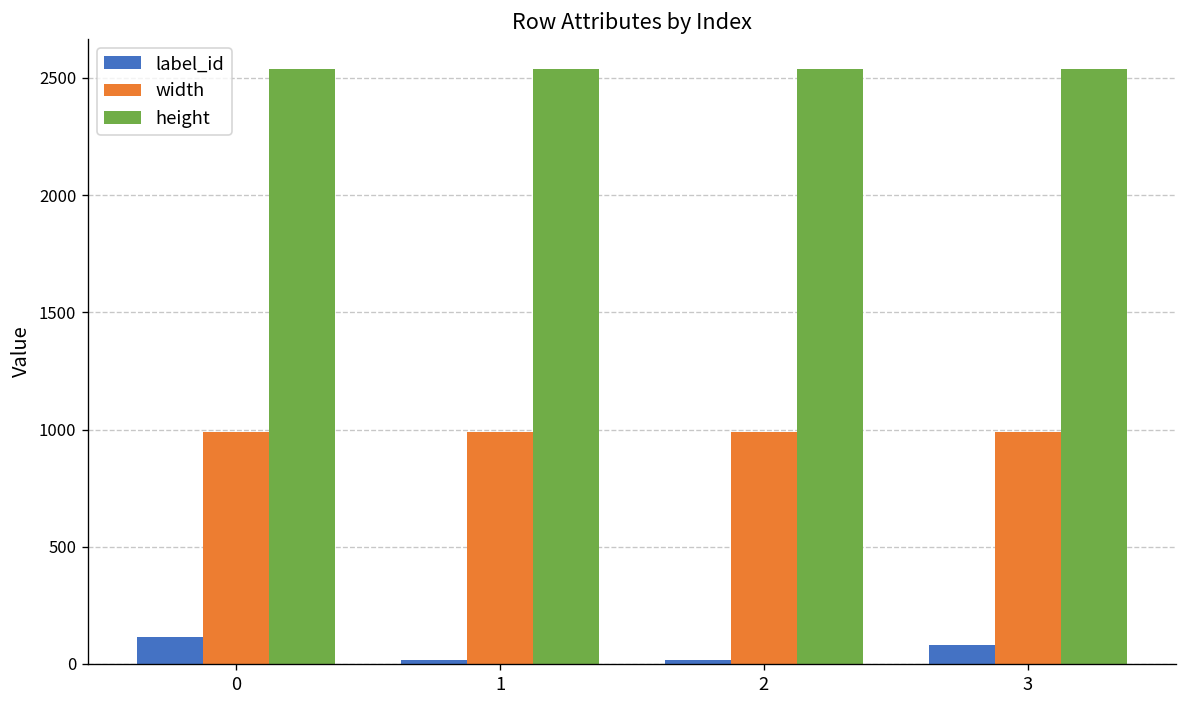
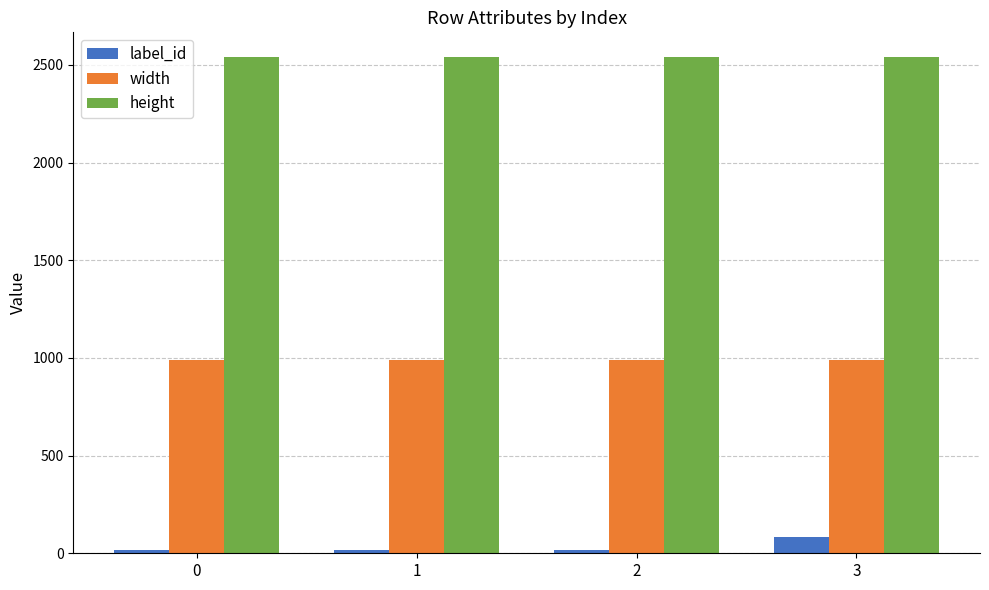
label_id, 0: 110 -> 20
